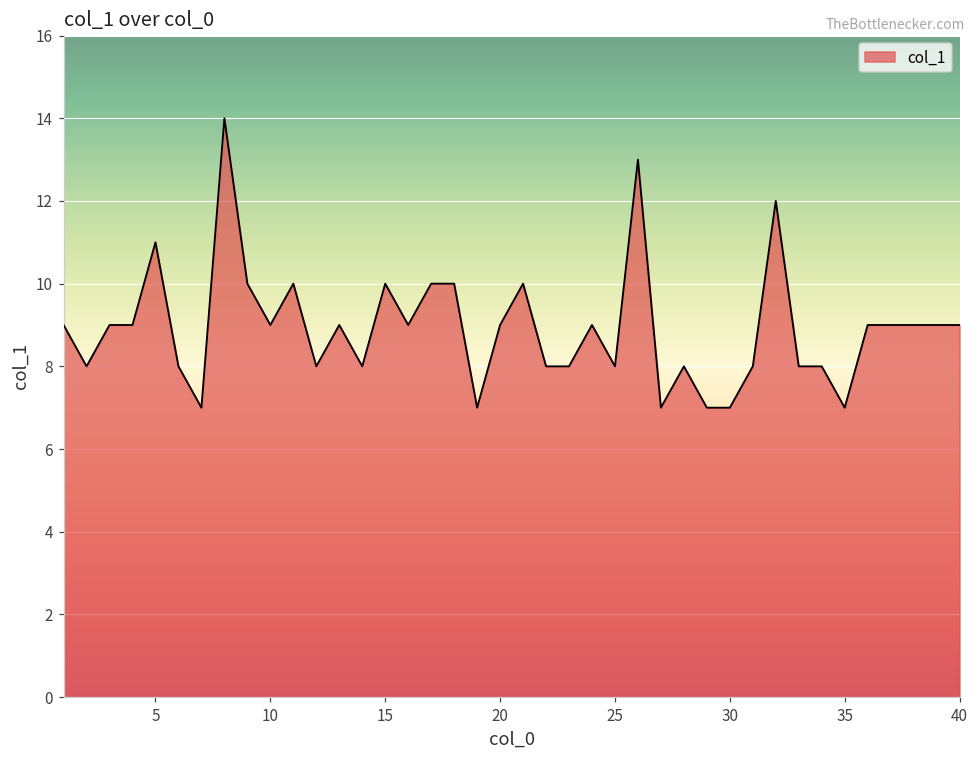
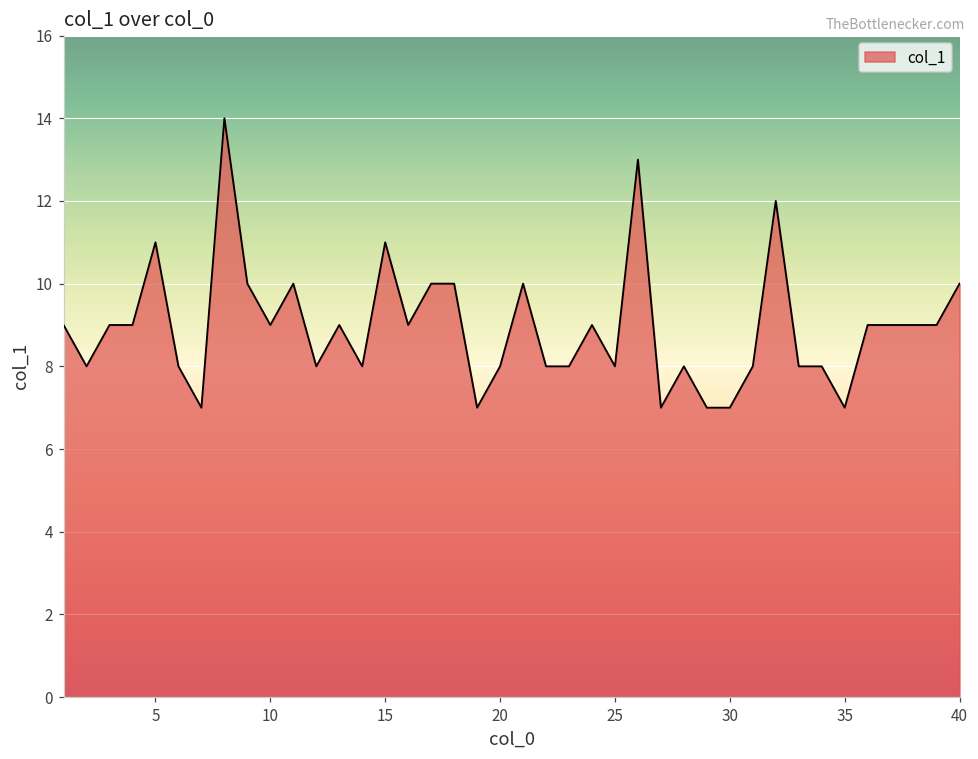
15: 10 -> 11
20: 9 -> 8
40: 9 -> 10
